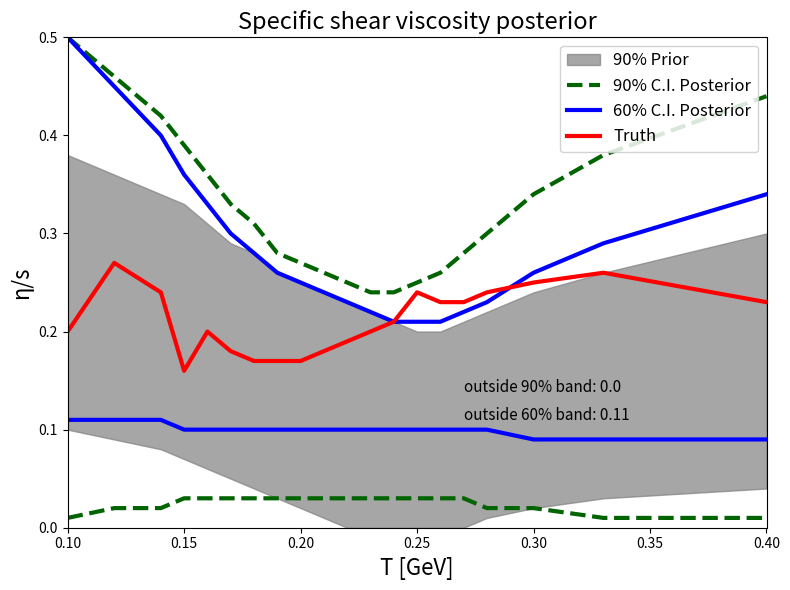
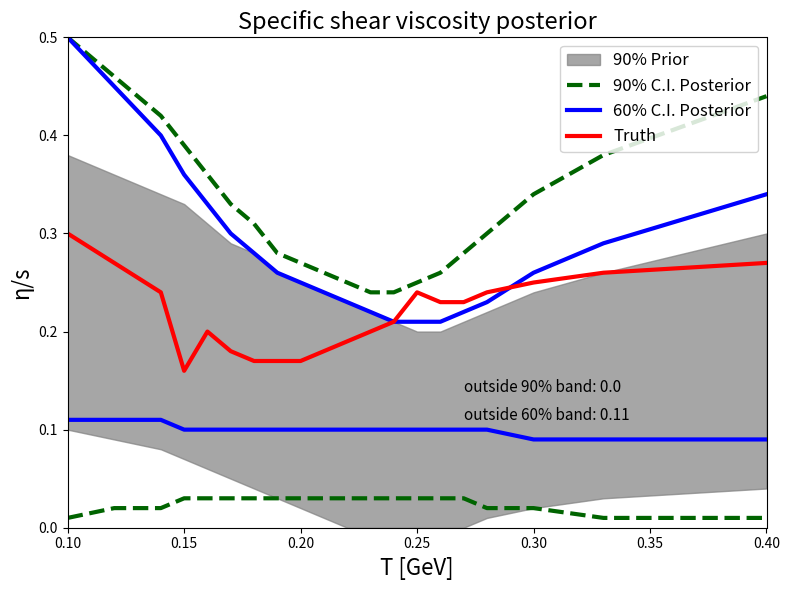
Truth, 0.10: 0.2 -> 0.3
Truth, 0.40: 0.23 -> 0.27
